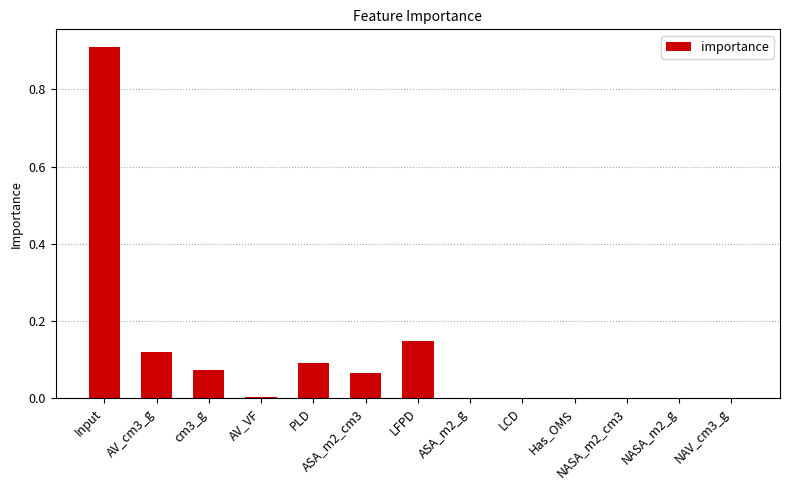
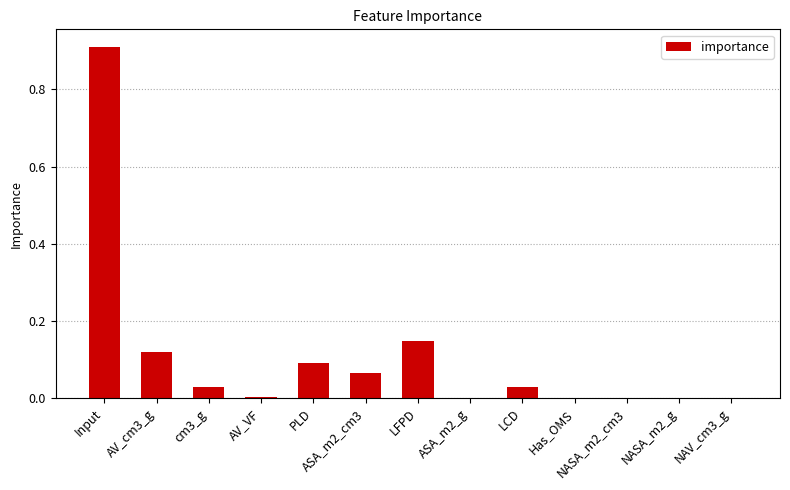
cm3_g: 0.07 -> 0.03
LCD: 0.00 -> 0.03
